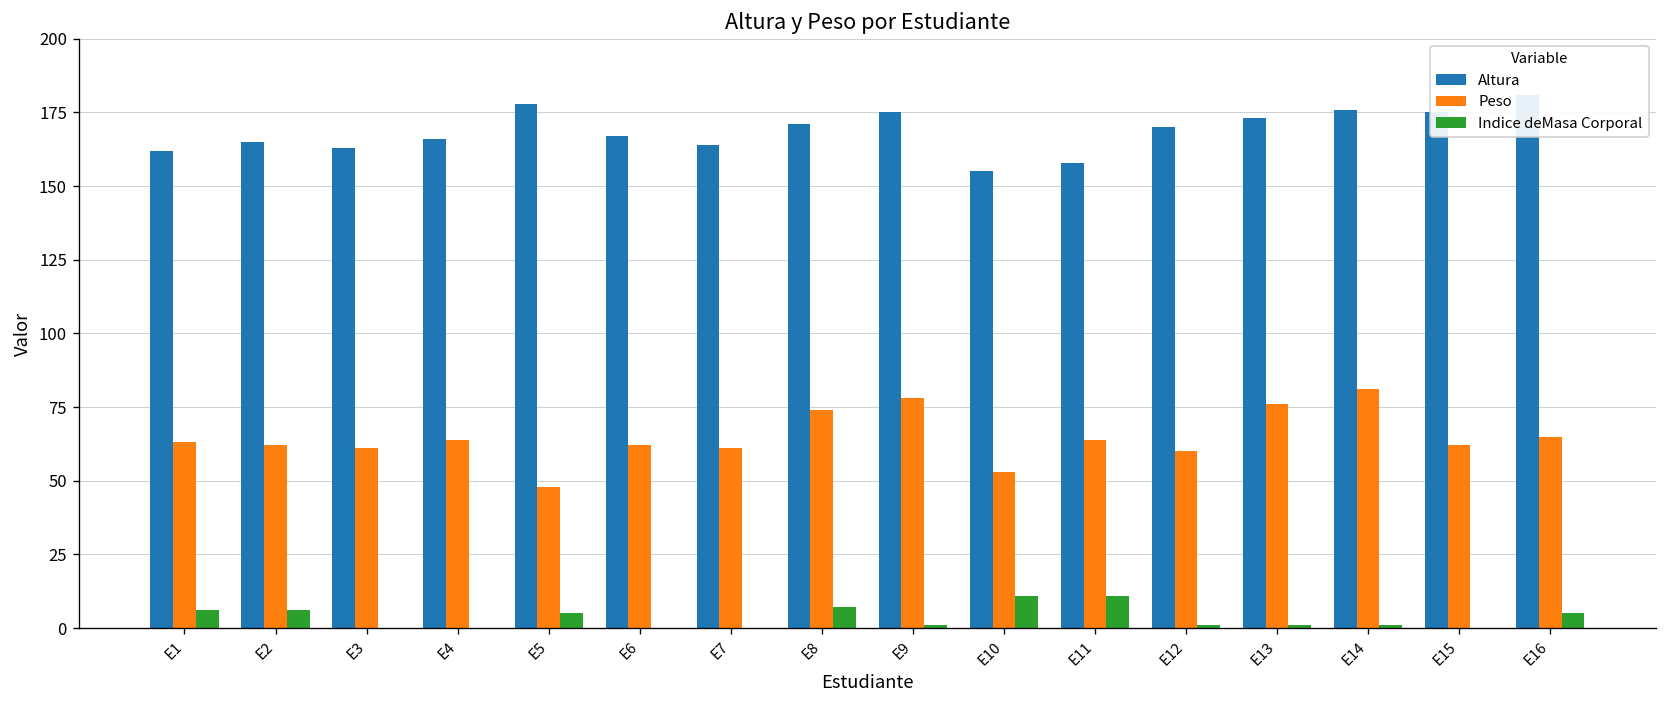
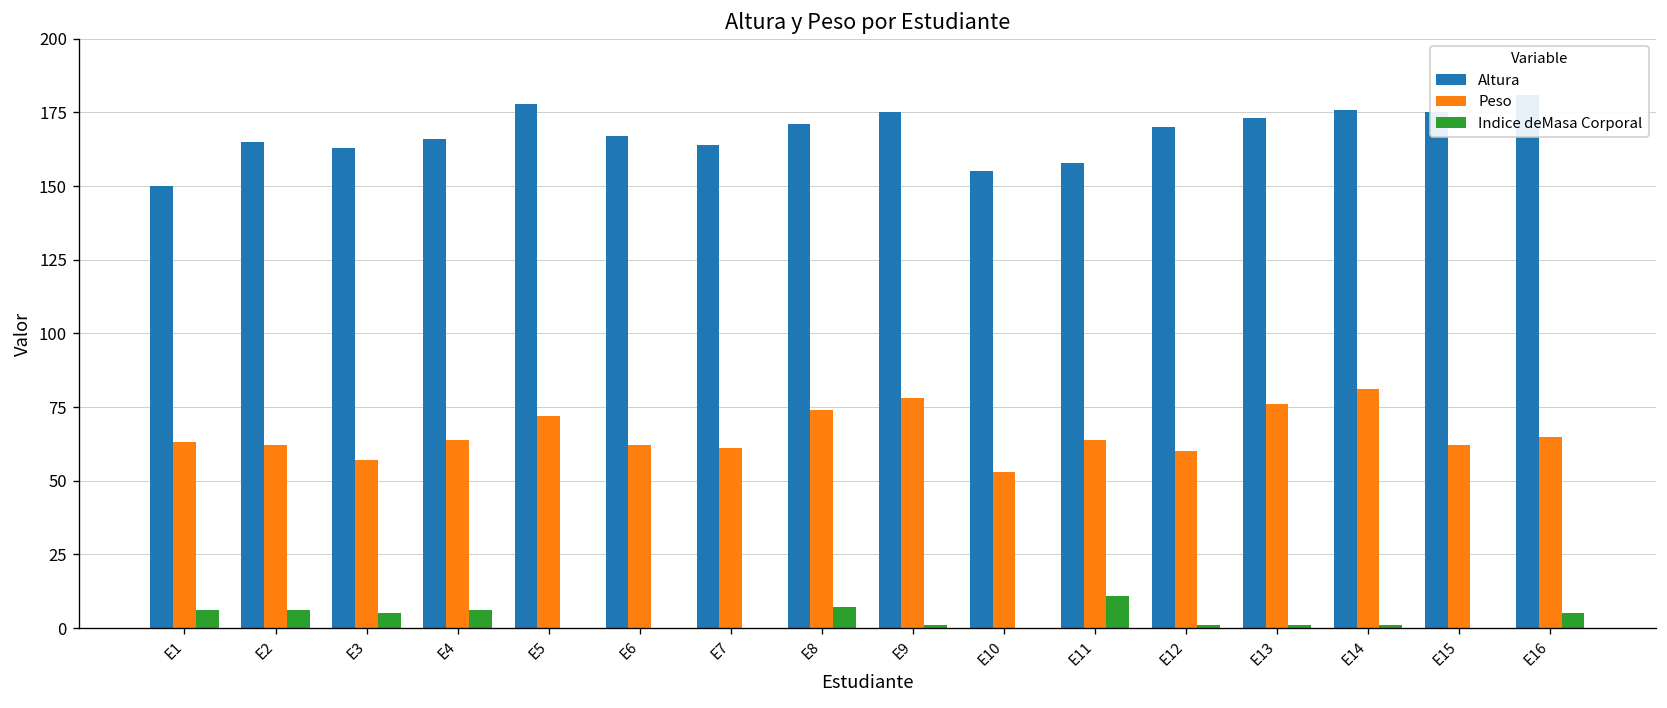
Altura, E1: 162 -> 150
Peso, E3: 61 -> 57
Indice deMasa Corporal, E3: 0 -> 5
Indice deMasa Corporal, E4: 0 -> 6
Peso, E5: 48 -> 72
Indice deMasa Corporal, E5: 5 -> 0
Indice deMasa Corporal, E10: 11 -> 0
